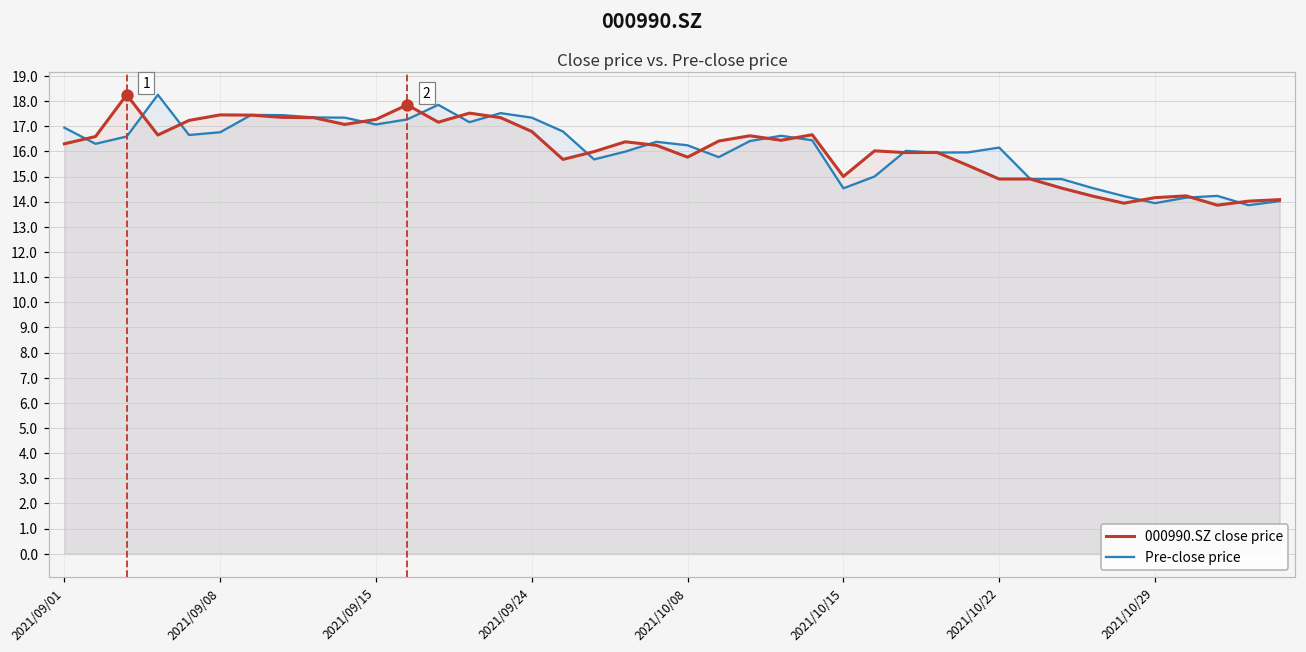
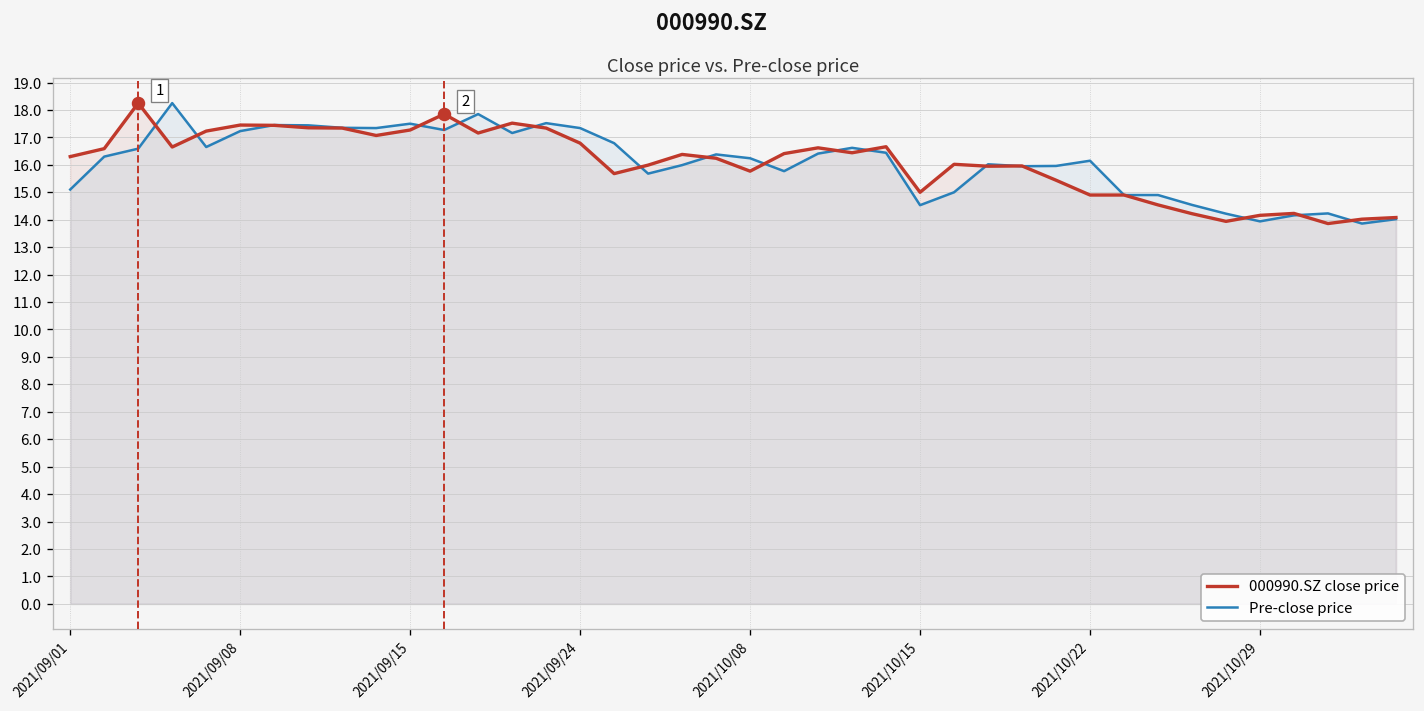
Pre-close price, 2021/09/01: 16.9 -> 15.1
Pre-close price, 2021/09/08: 16.8 -> 17.2
Pre-close price, 2021/09/15: 17.1 -> 17.5
